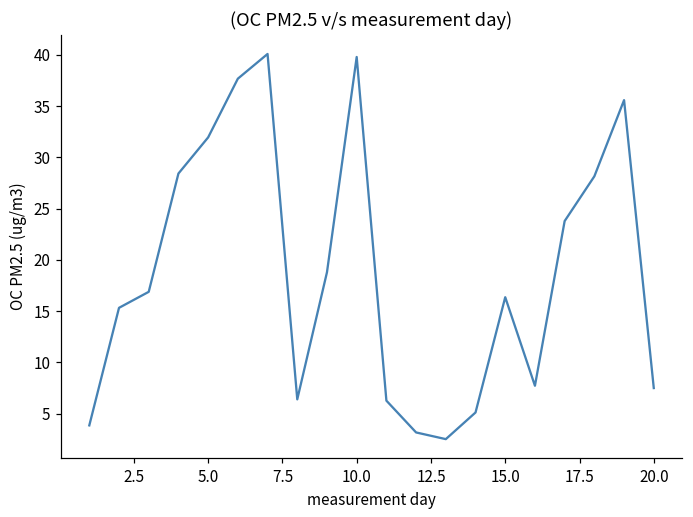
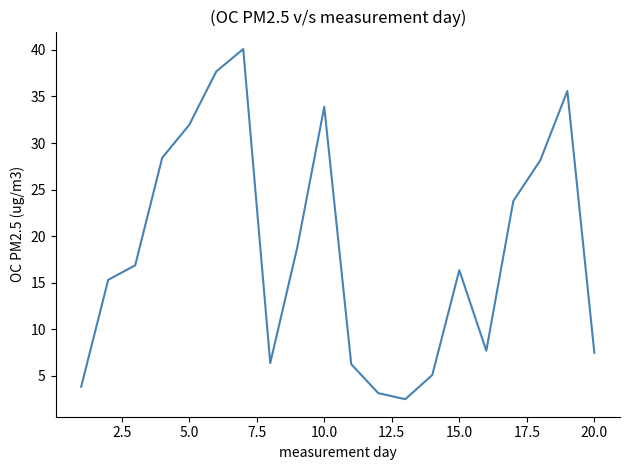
10.0: 40 -> 34
